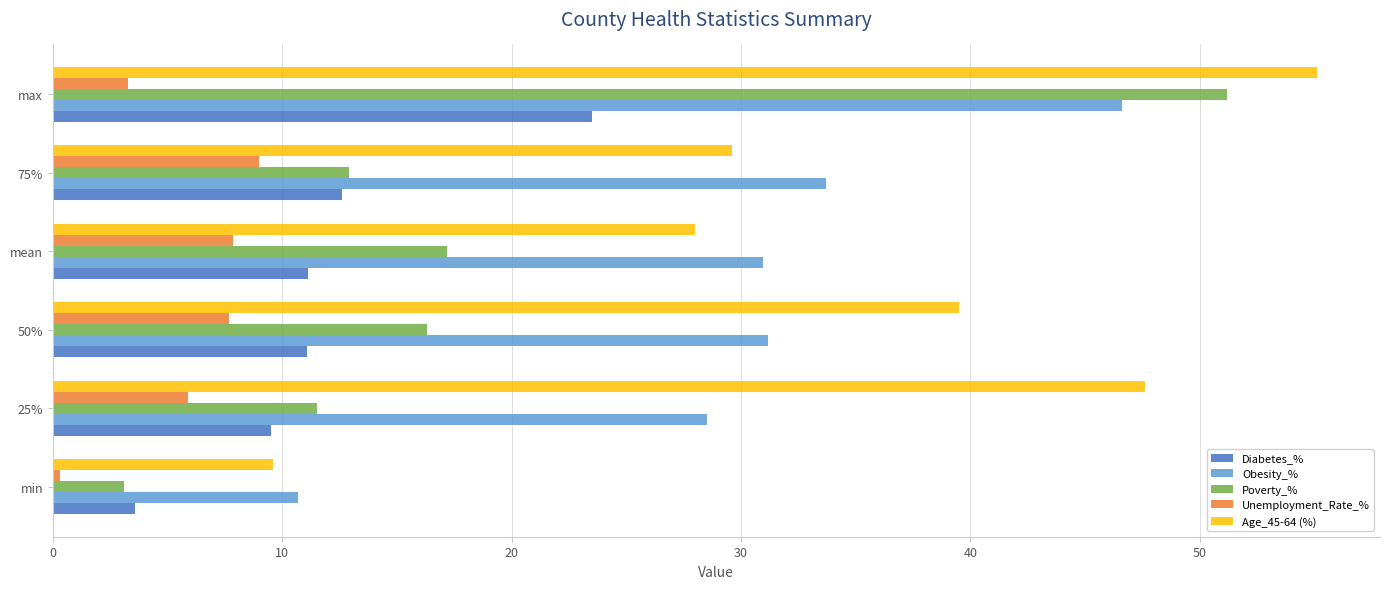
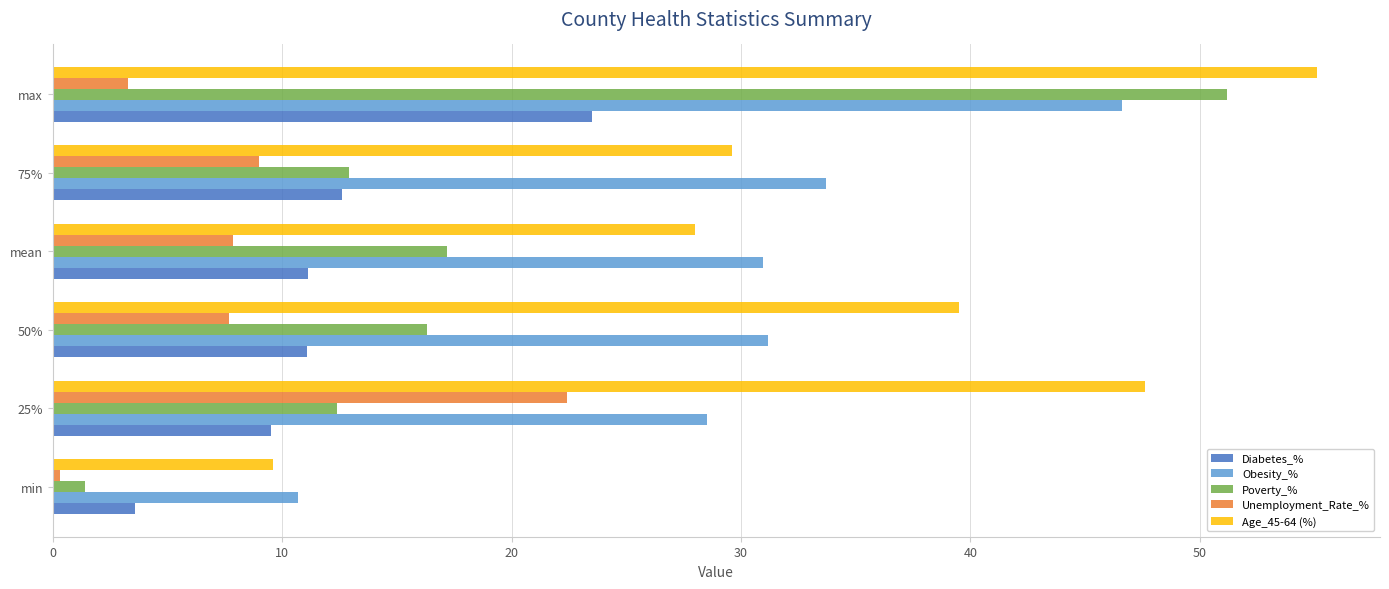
Unemployment_Rate_%, 25%: 5.9 -> 22.4
Poverty_%, 25%: 11.5 -> 12.4
Poverty_%, min: 3.1 -> 1.4
